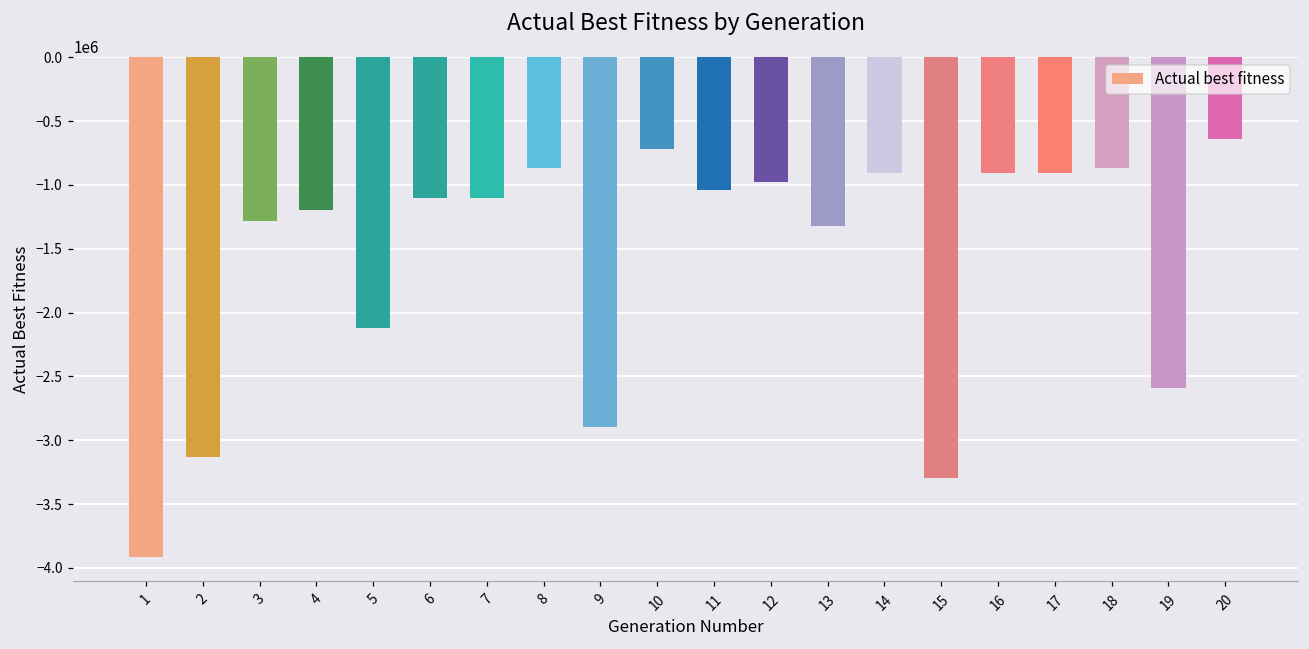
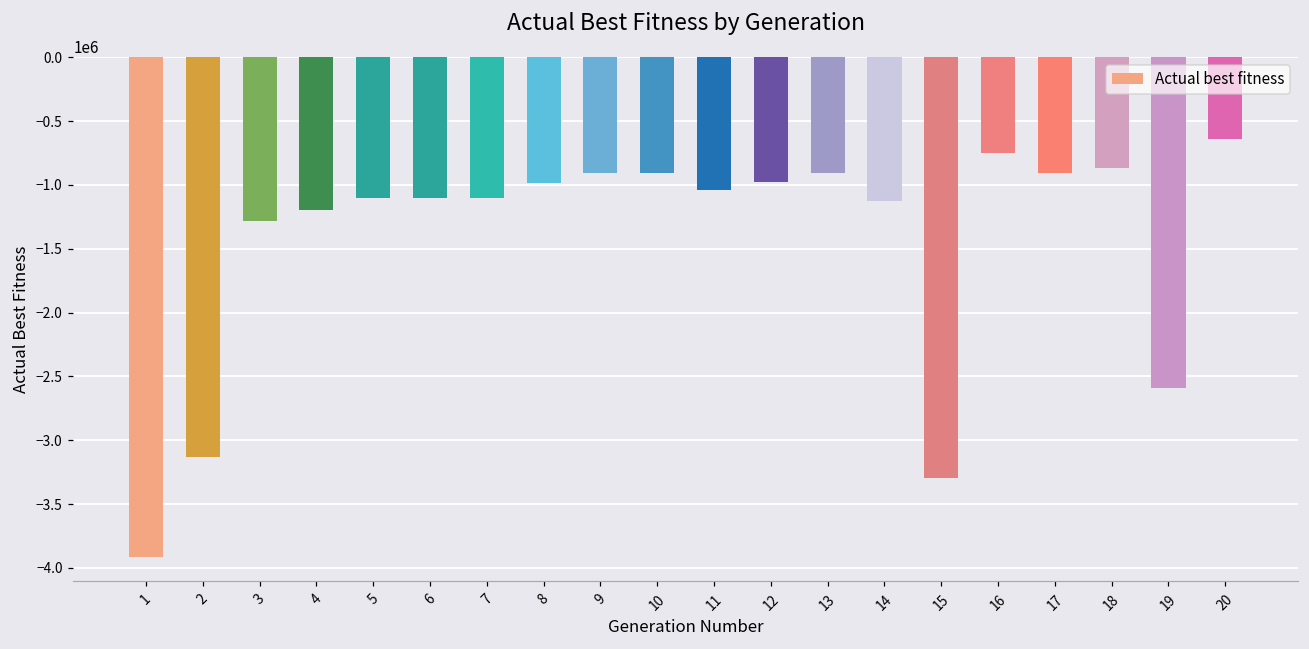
5: -2120000 -> -1100000
8: -860000 -> -980000
9: -2900000 -> -900000
10: -720000 -> -900000
13: -1320000 -> -900000
14: -900000 -> -1130000
16: -900000 -> -750000
